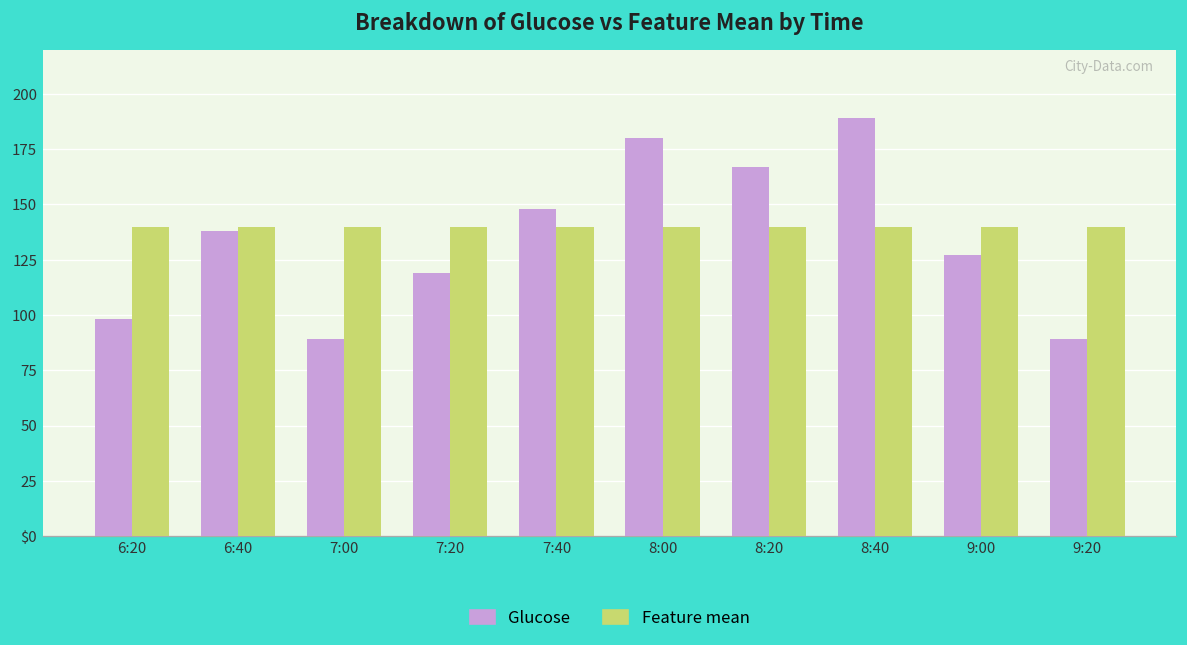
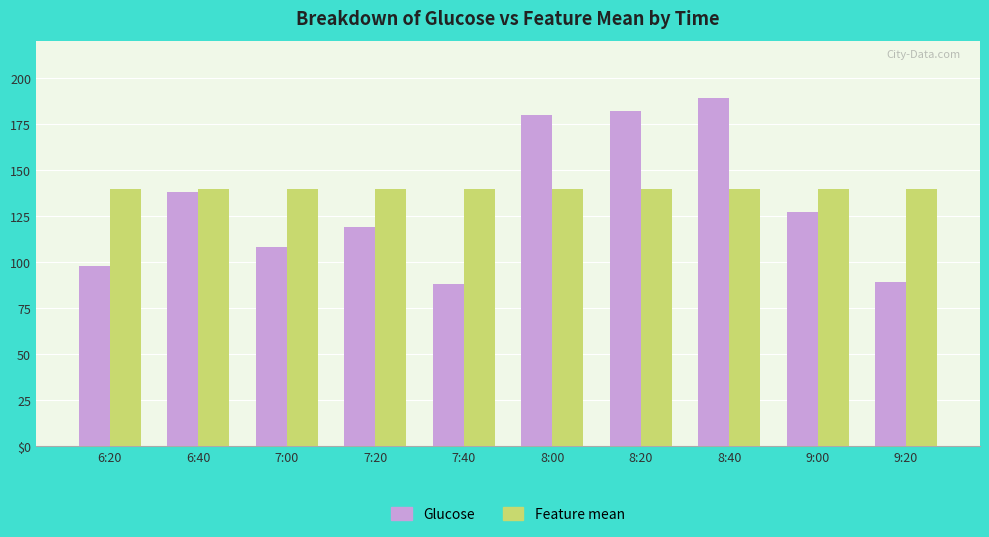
Glucose, 7:00: 89 -> 108
Glucose, 7:40: 148 -> 88
Glucose, 8:20: 167 -> 182
